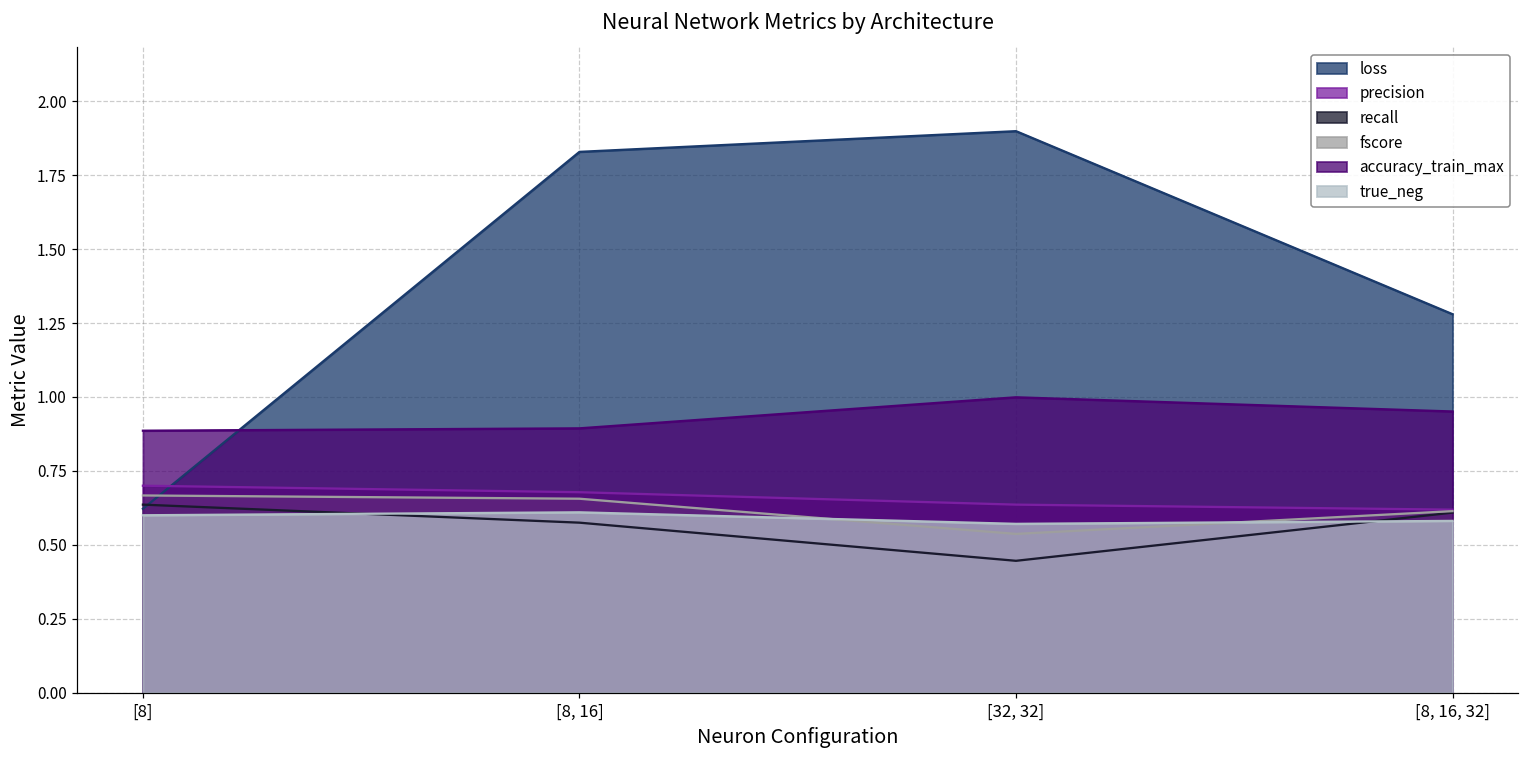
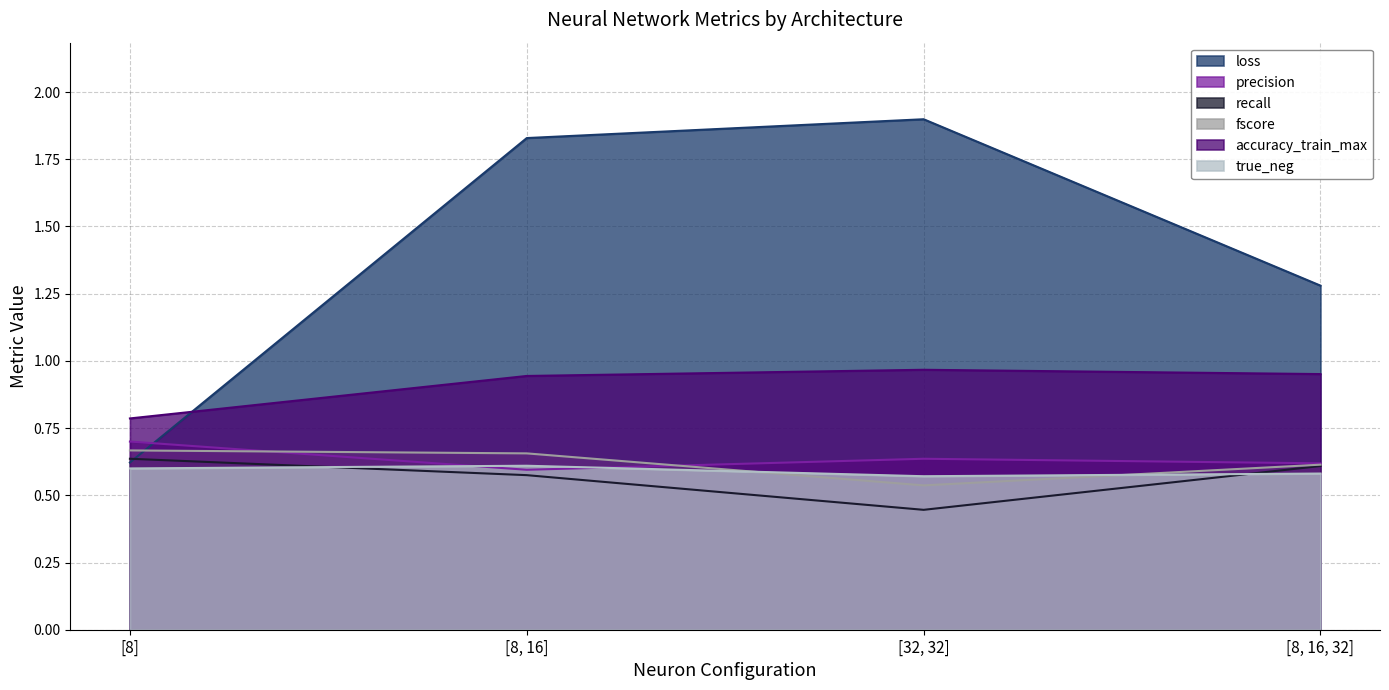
accuracy_train_max, [8]: 0.89 -> 0.79
precision, [8, 16]: 0.68 -> 0.60
accuracy_train_max, [8, 16]: 0.89 -> 0.94
accuracy_train_max, [32, 32]: 1.00 -> 0.97
